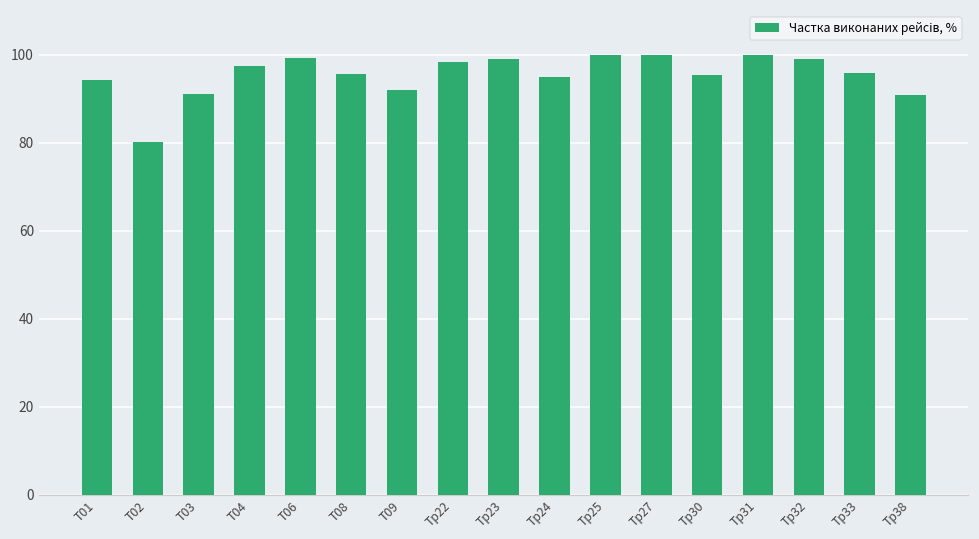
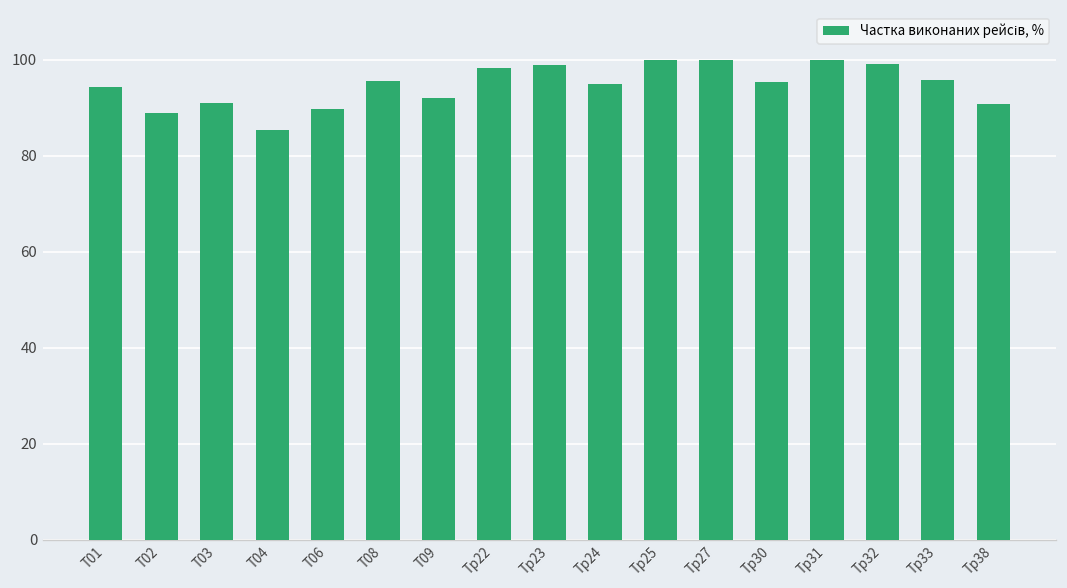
Т02: 80 -> 89
Т04: 98 -> 85
Т06: 99 -> 90
